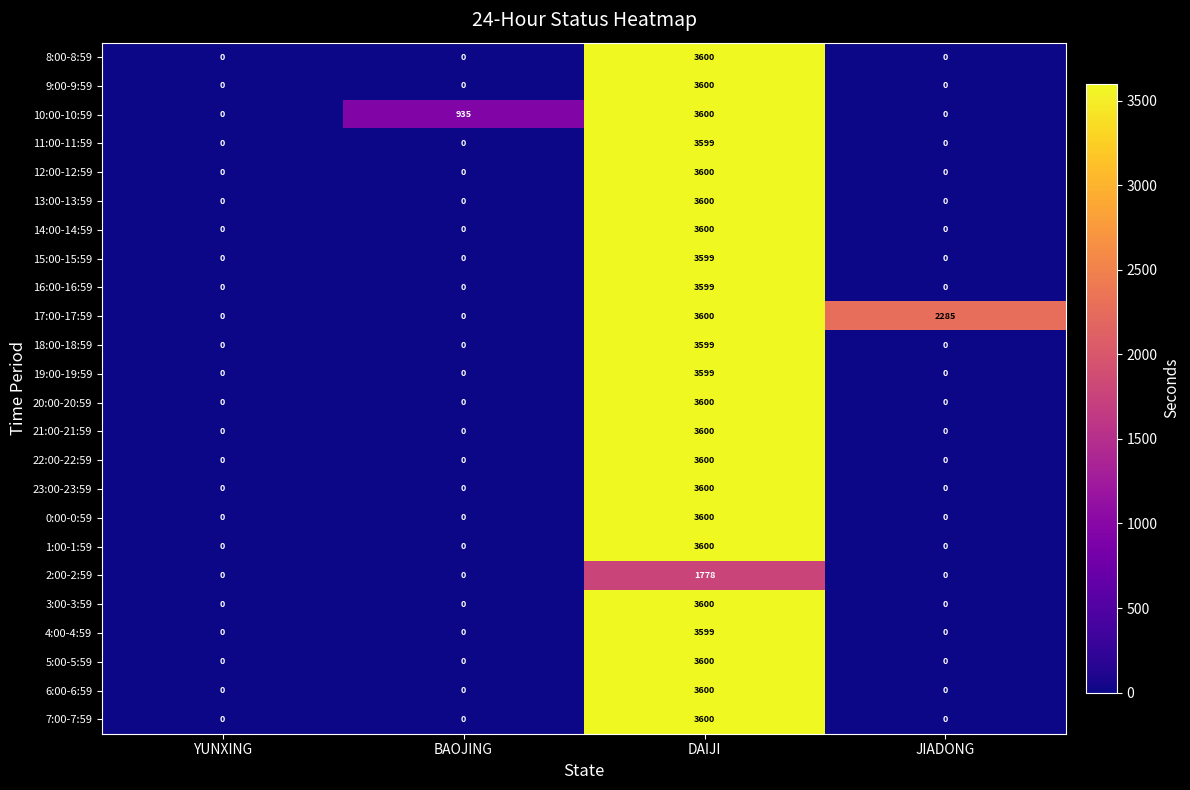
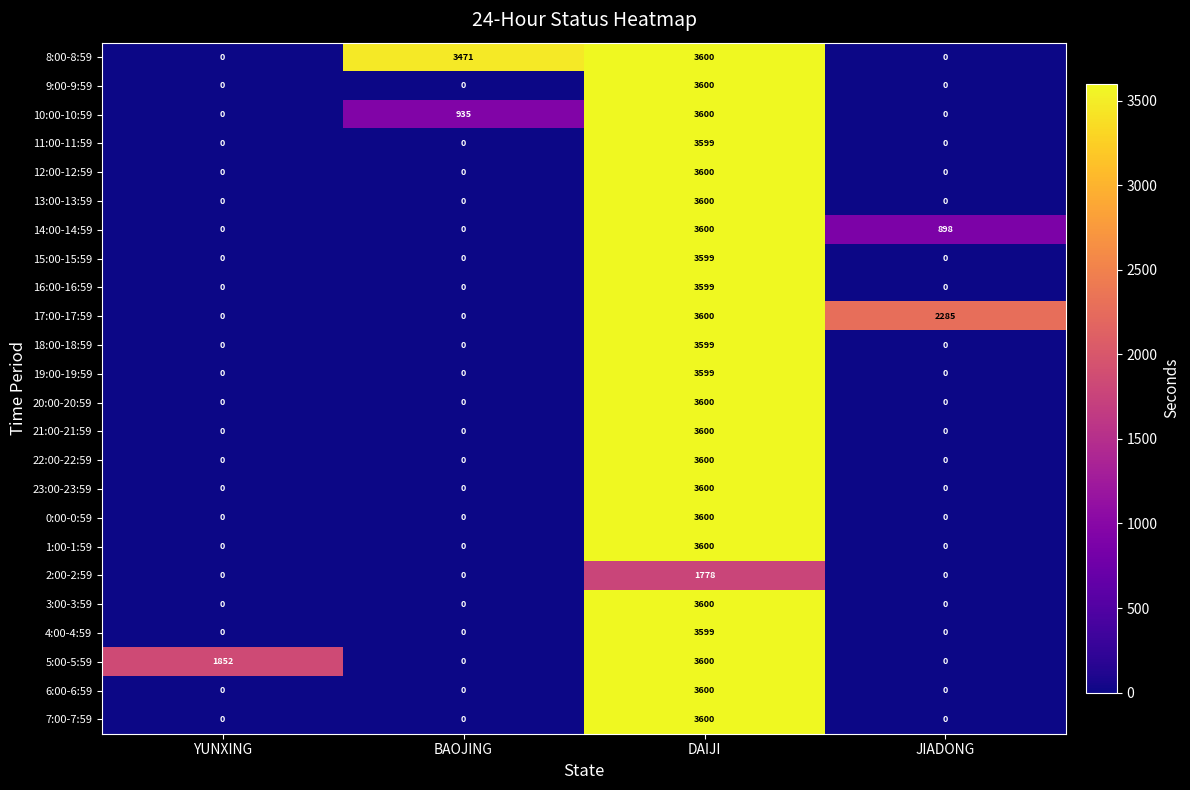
8:00-8:59, BAOJING: 0 -> 3471
14:00-14:59, JIADONG: 0 -> 898
5:00-5:59, YUNXING: 0 -> 1852
